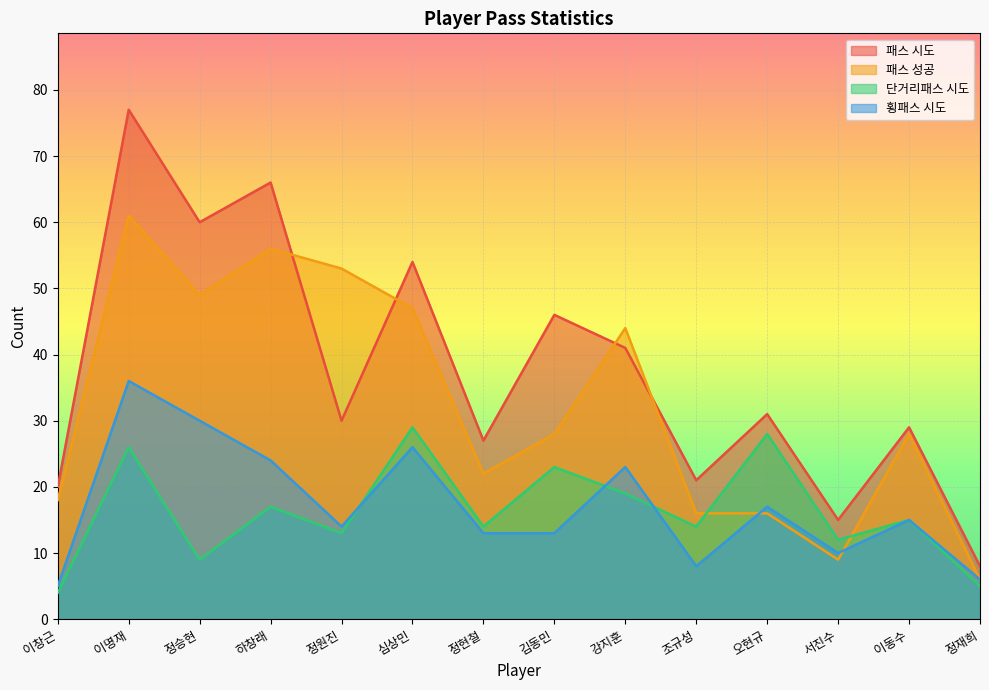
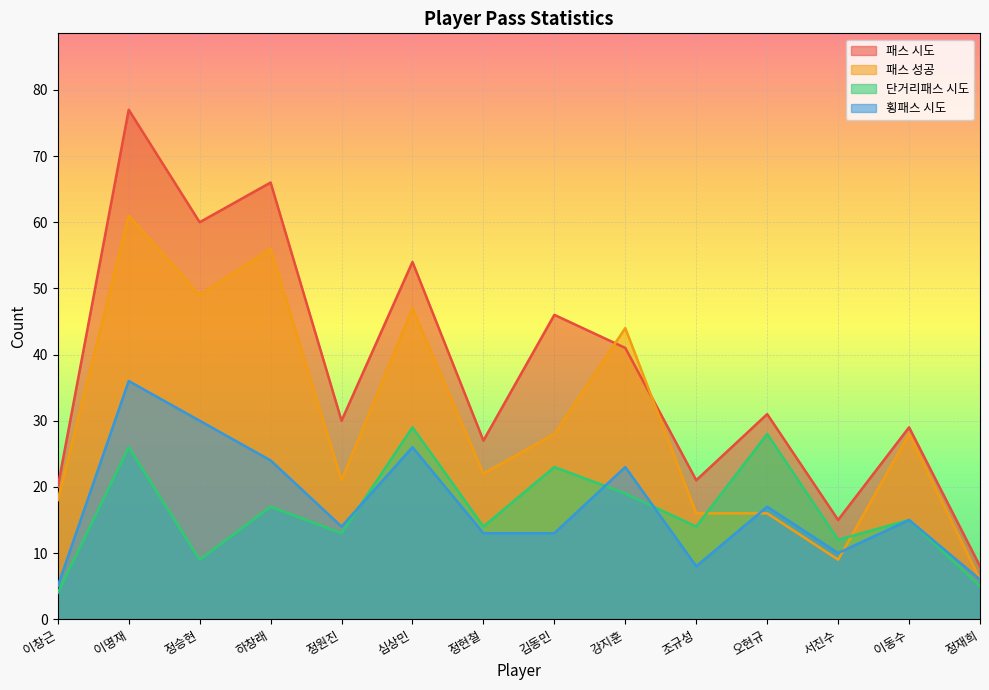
패스 성공, 정원진: 53 -> 21
